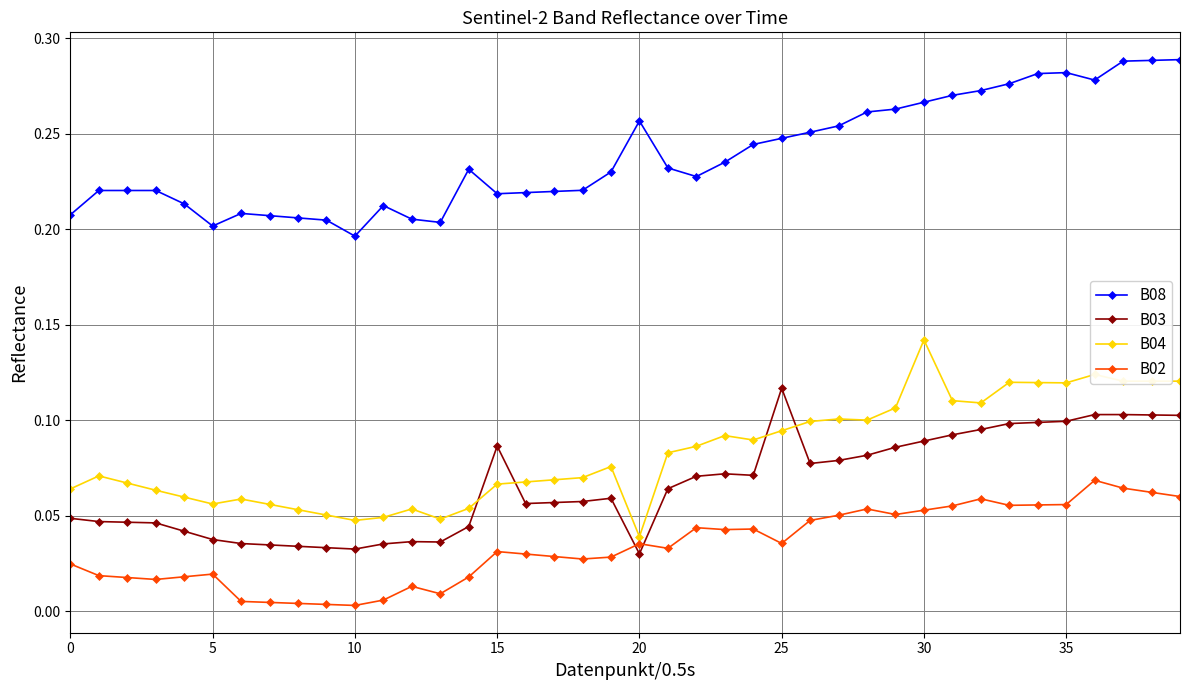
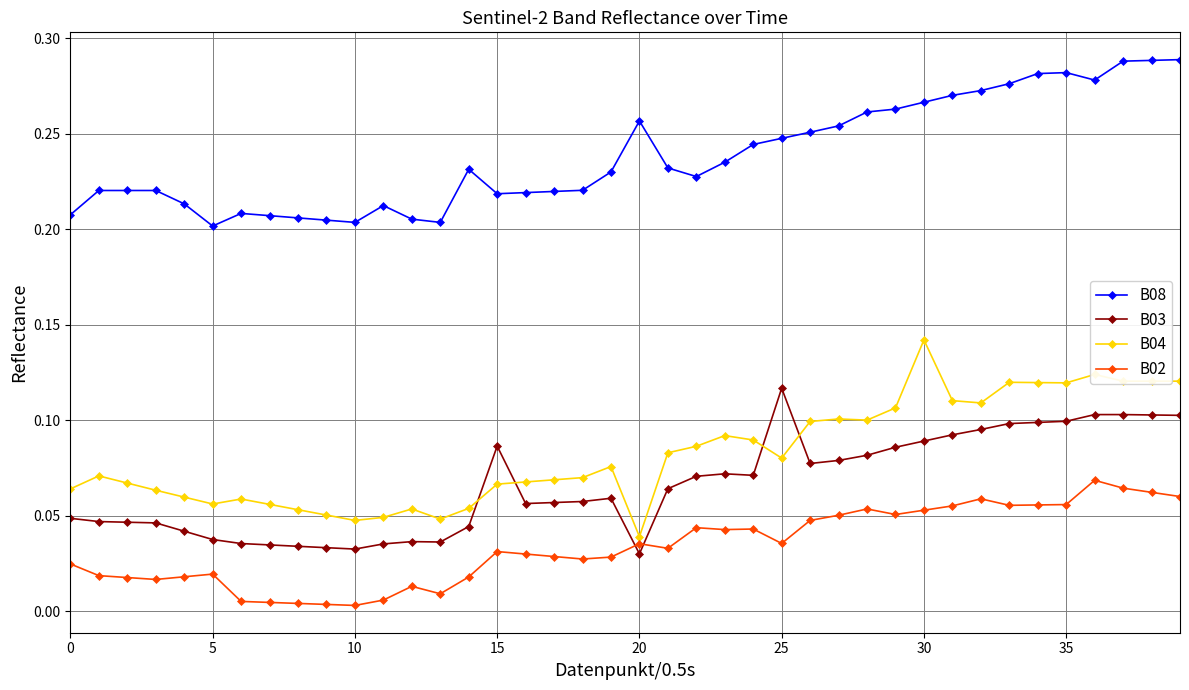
B08, 10: 0.196 -> 0.204
B04, 25: 0.095 -> 0.080
